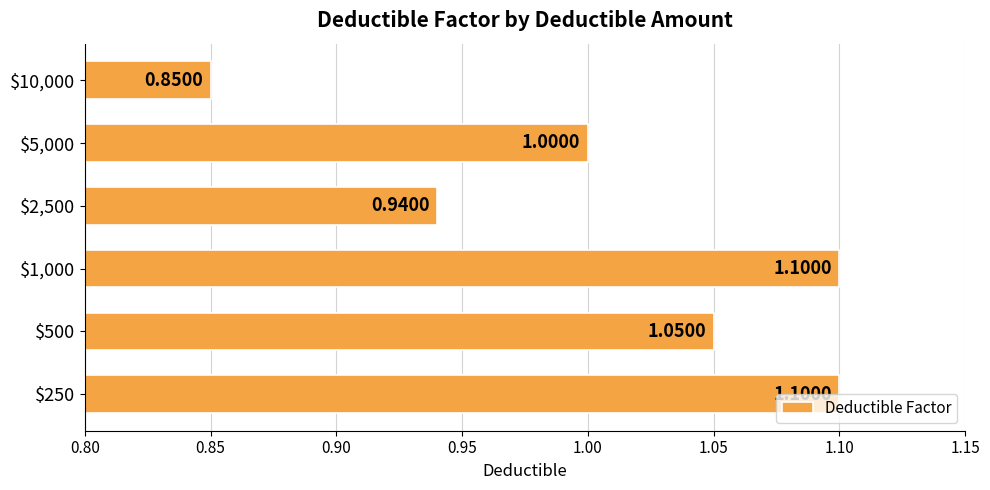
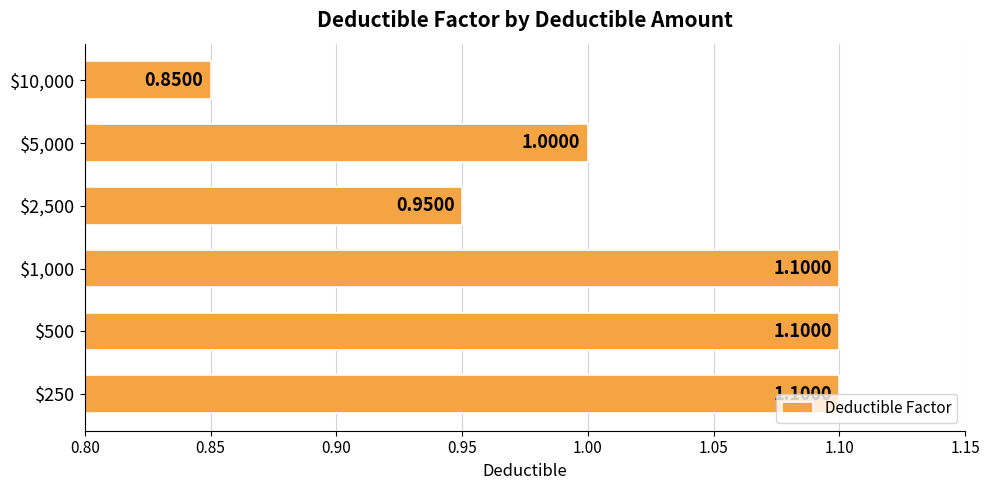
$2,500: 0.9400 -> 0.9500
$500: 1.0500 -> 1.1000
